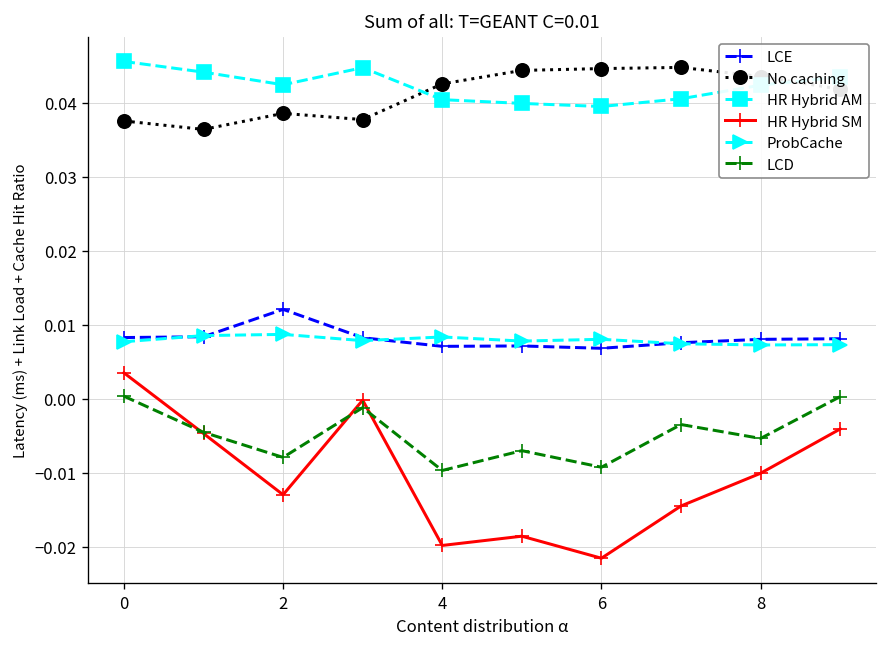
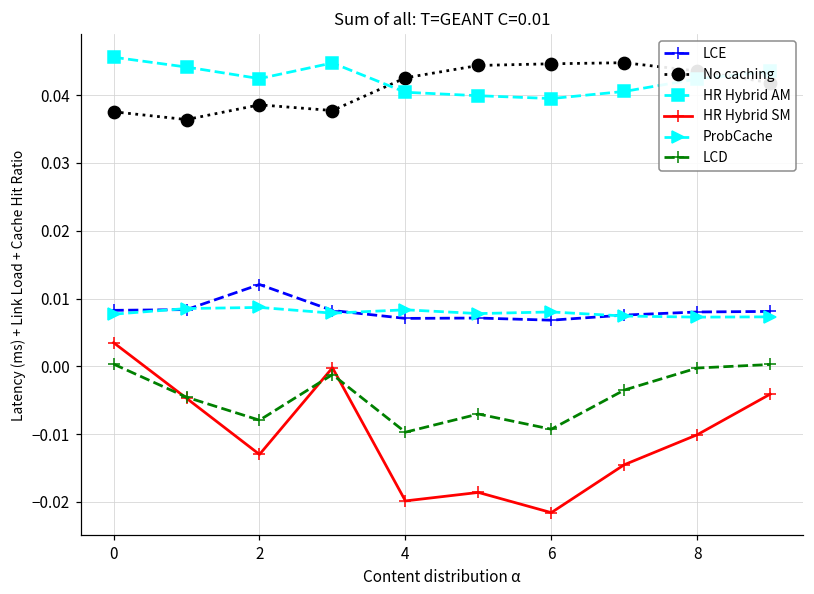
LCD, 8: -0.005 -> 0.000
